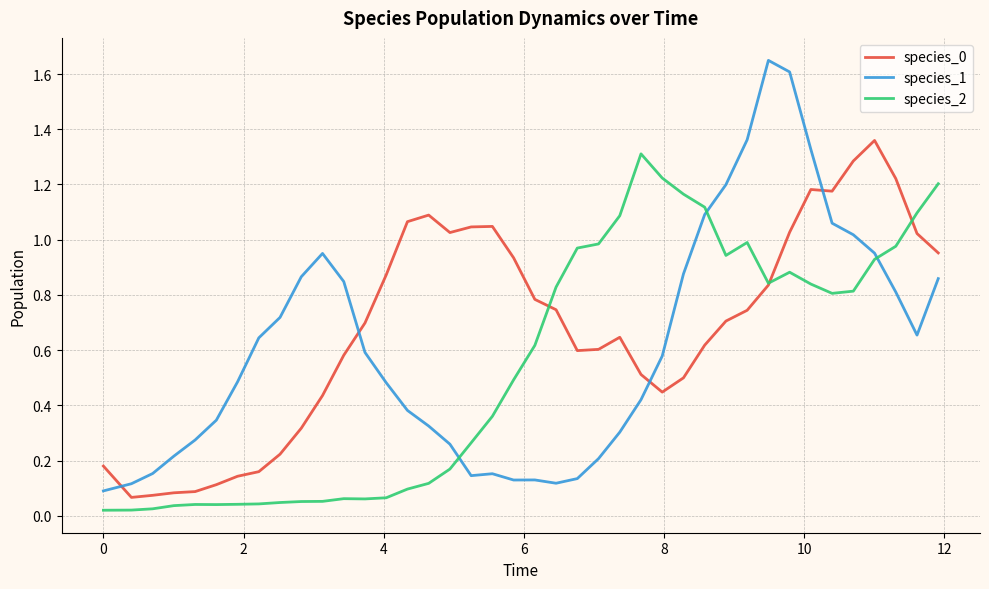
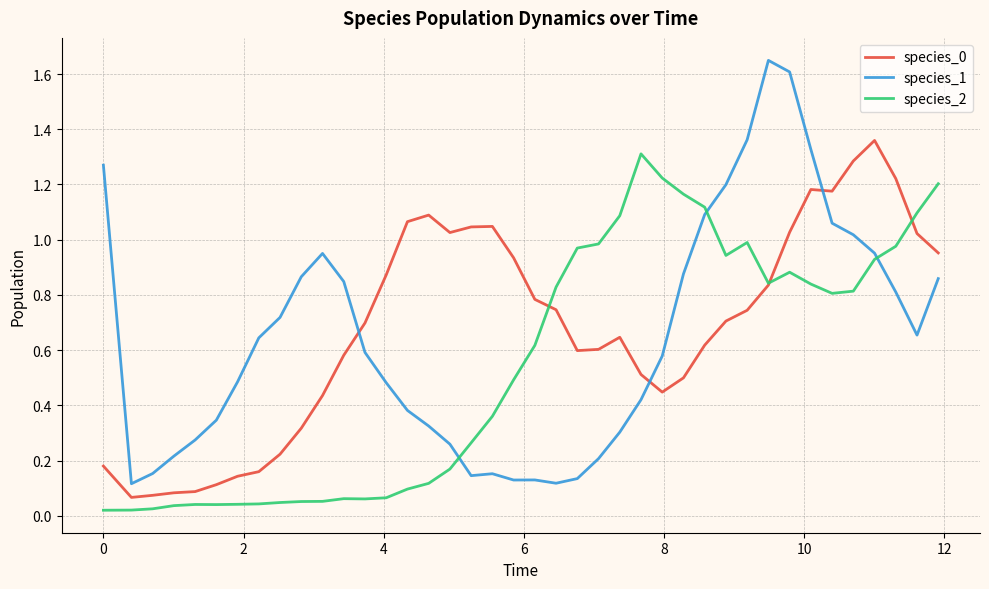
species_1, 0: 0.09 -> 1.27
